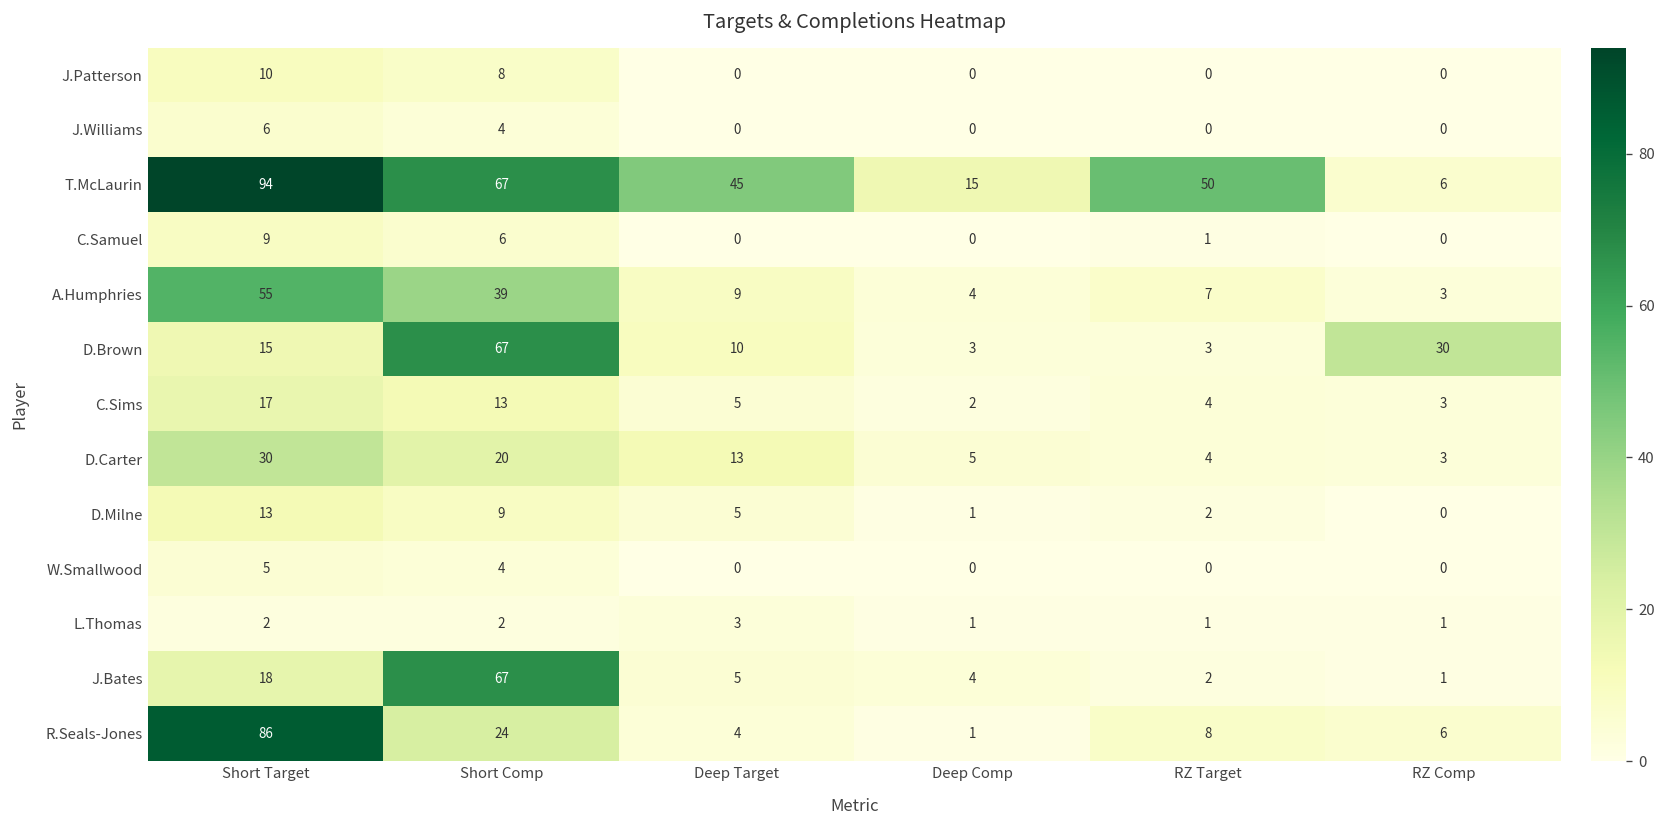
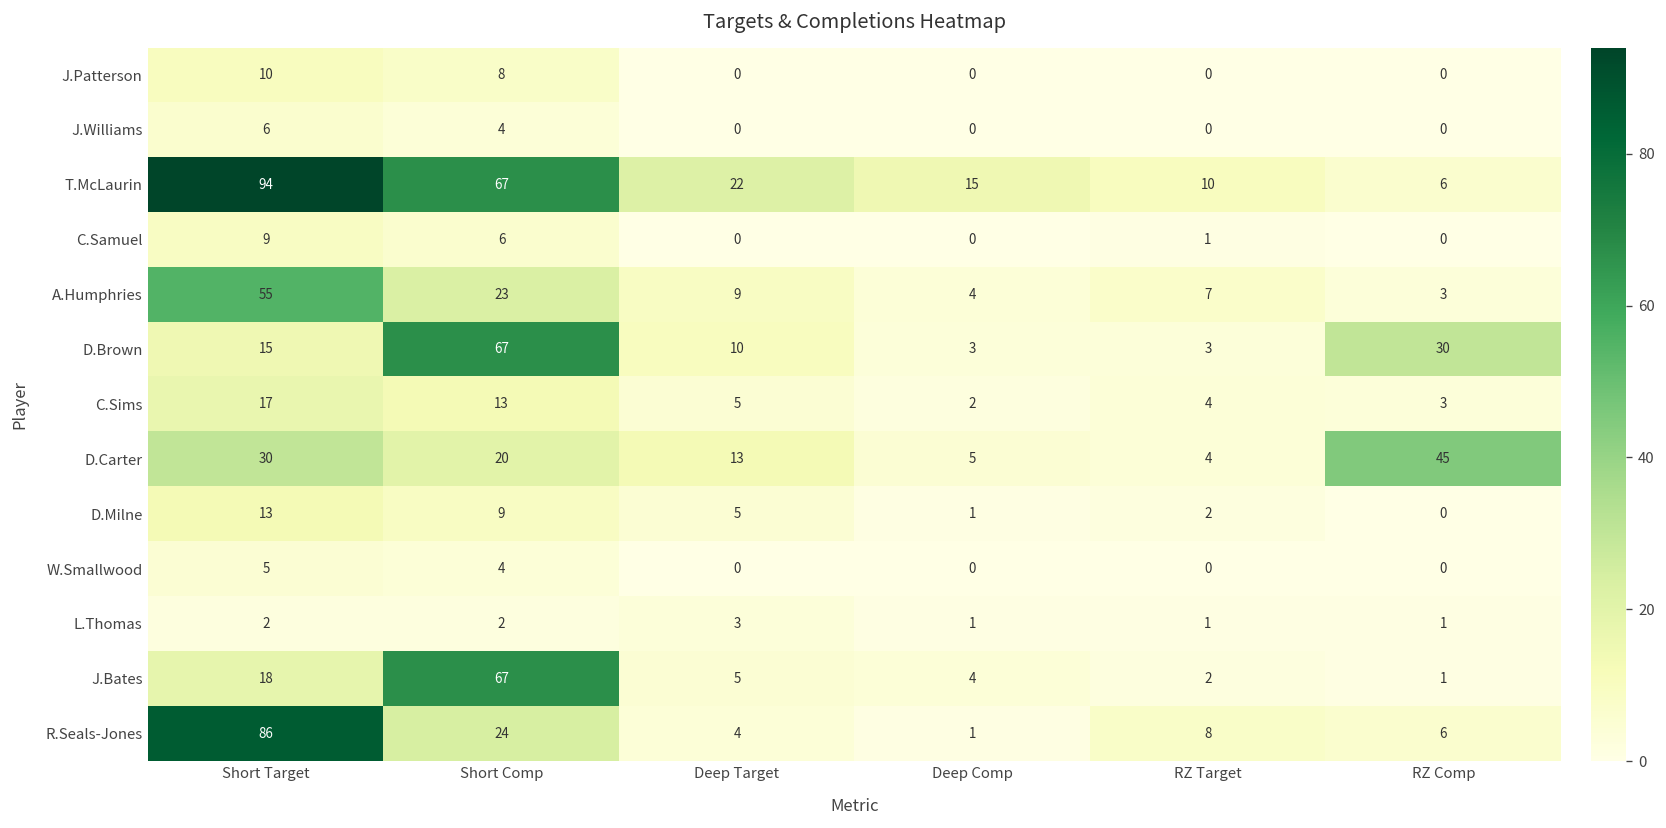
T.McLaurin, Deep Target: 45 -> 22
T.McLaurin, RZ Target: 50 -> 10
A.Humphries, Short Comp: 39 -> 23
D.Carter, RZ Comp: 3 -> 45
